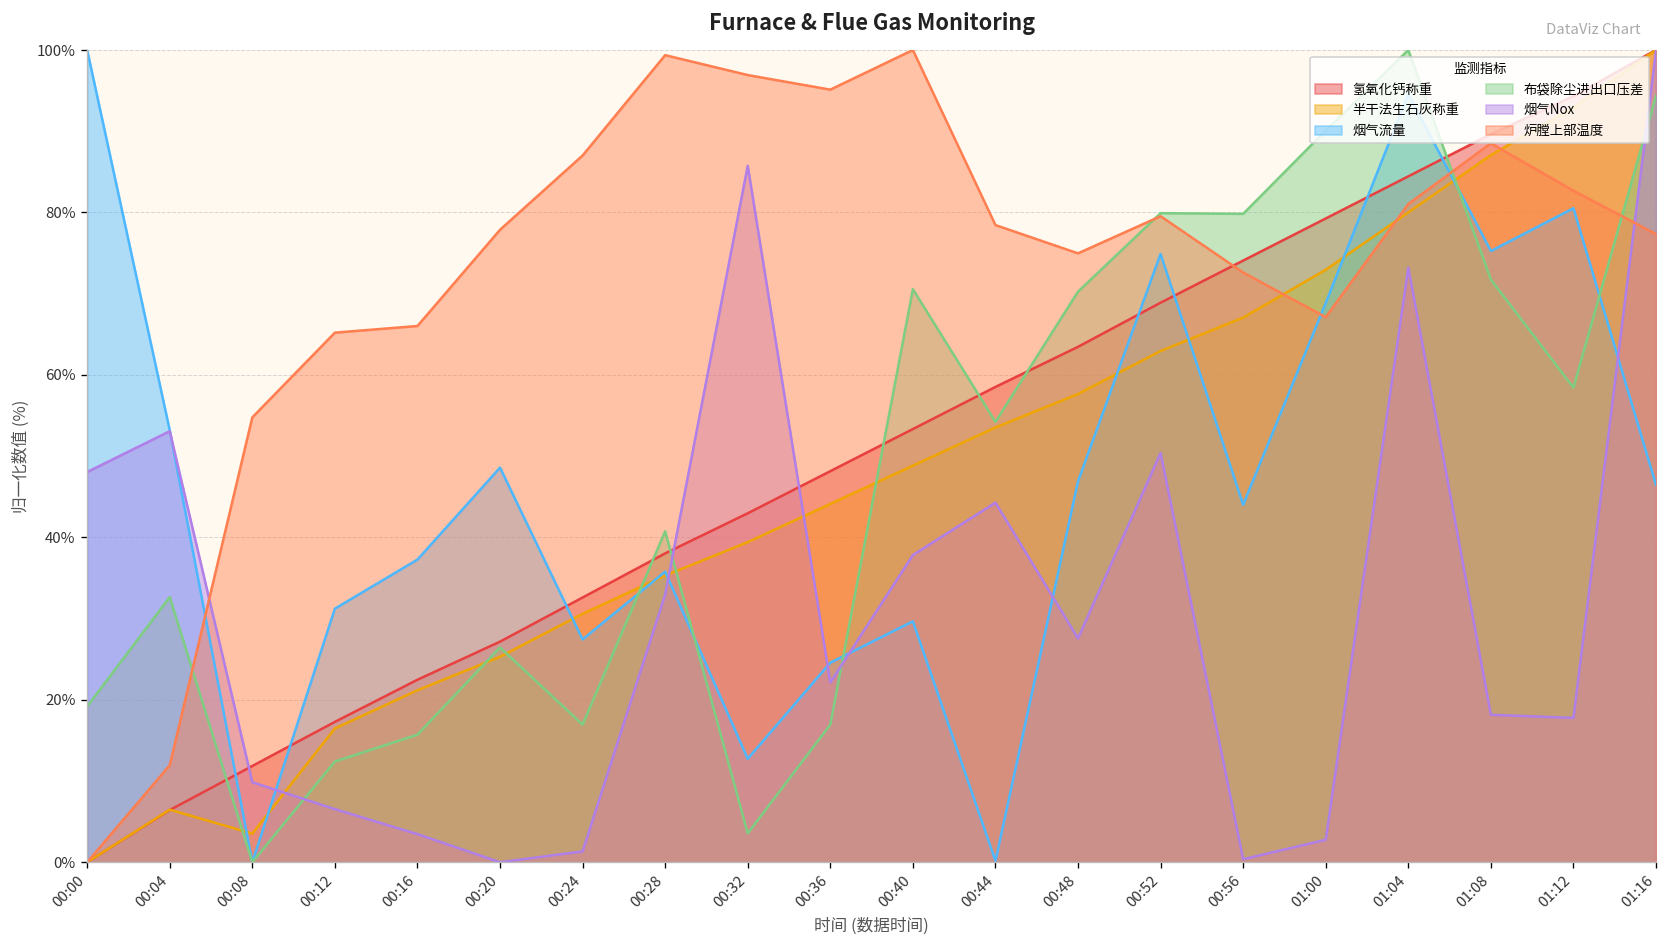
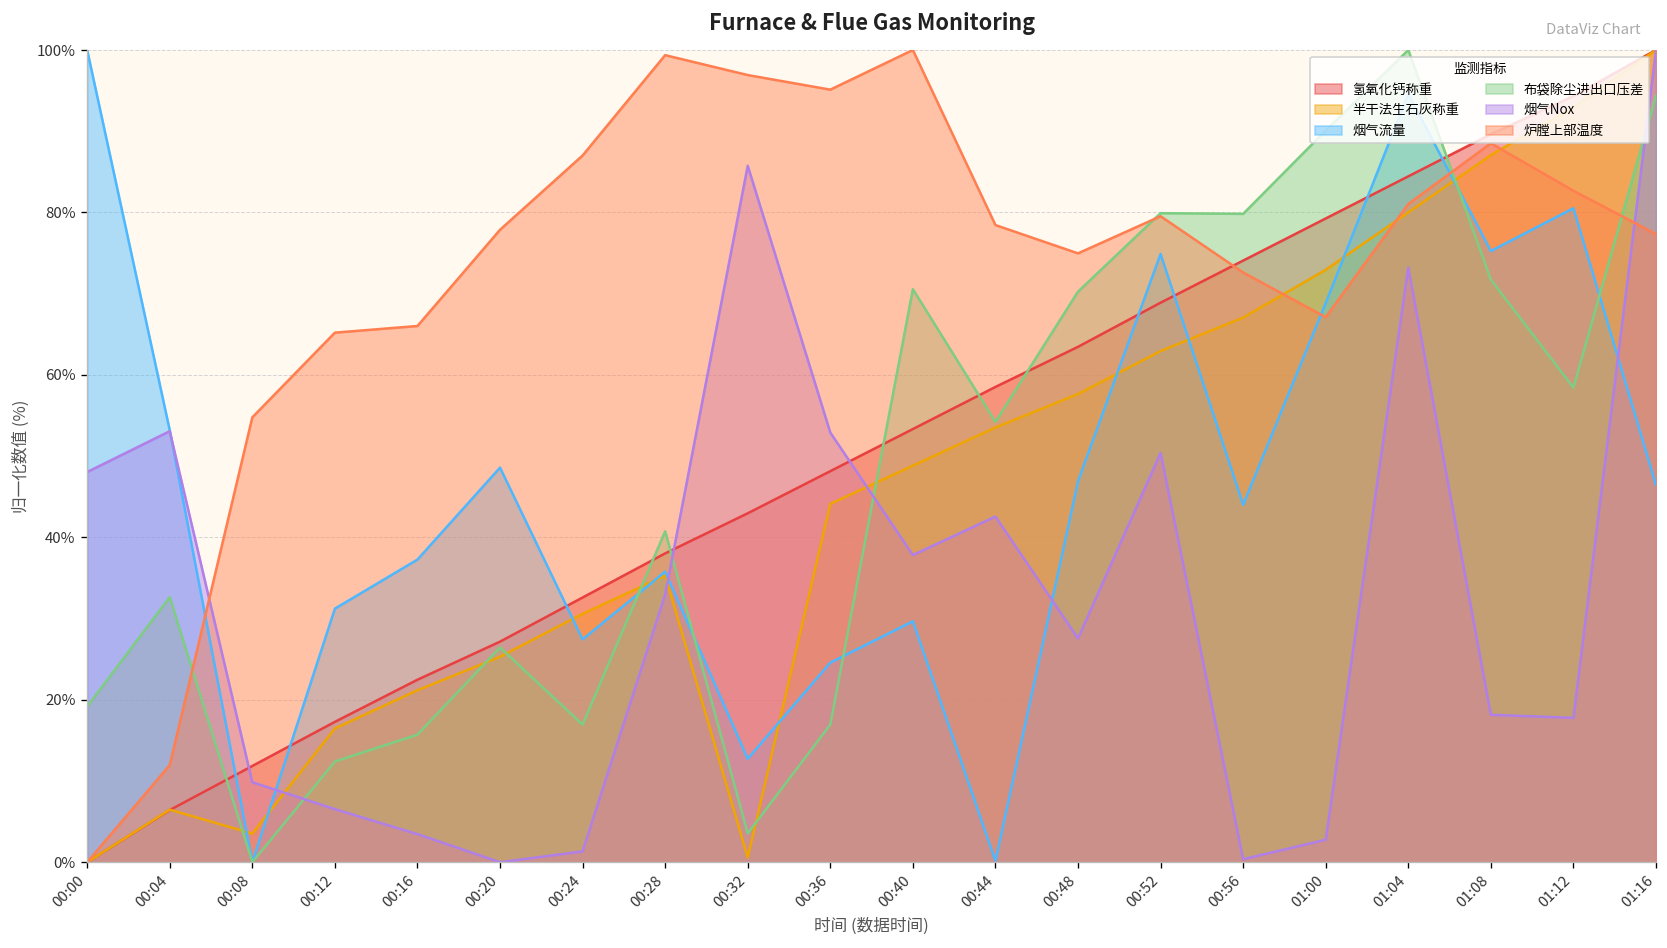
半干法生石灰称重, 00:32: 39% -> 1%
烟气Nox, 00:36: 22% -> 53%
烟气Nox, 00:44: 44% -> 43%
